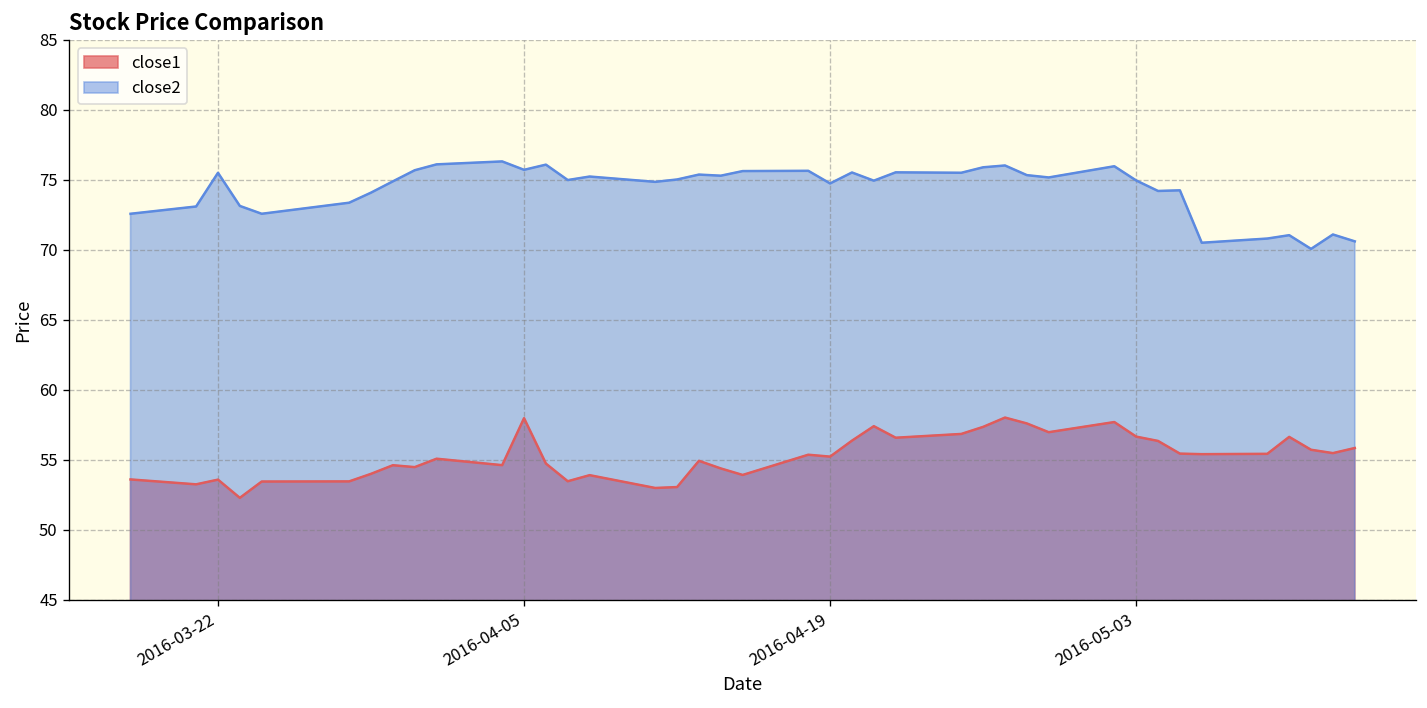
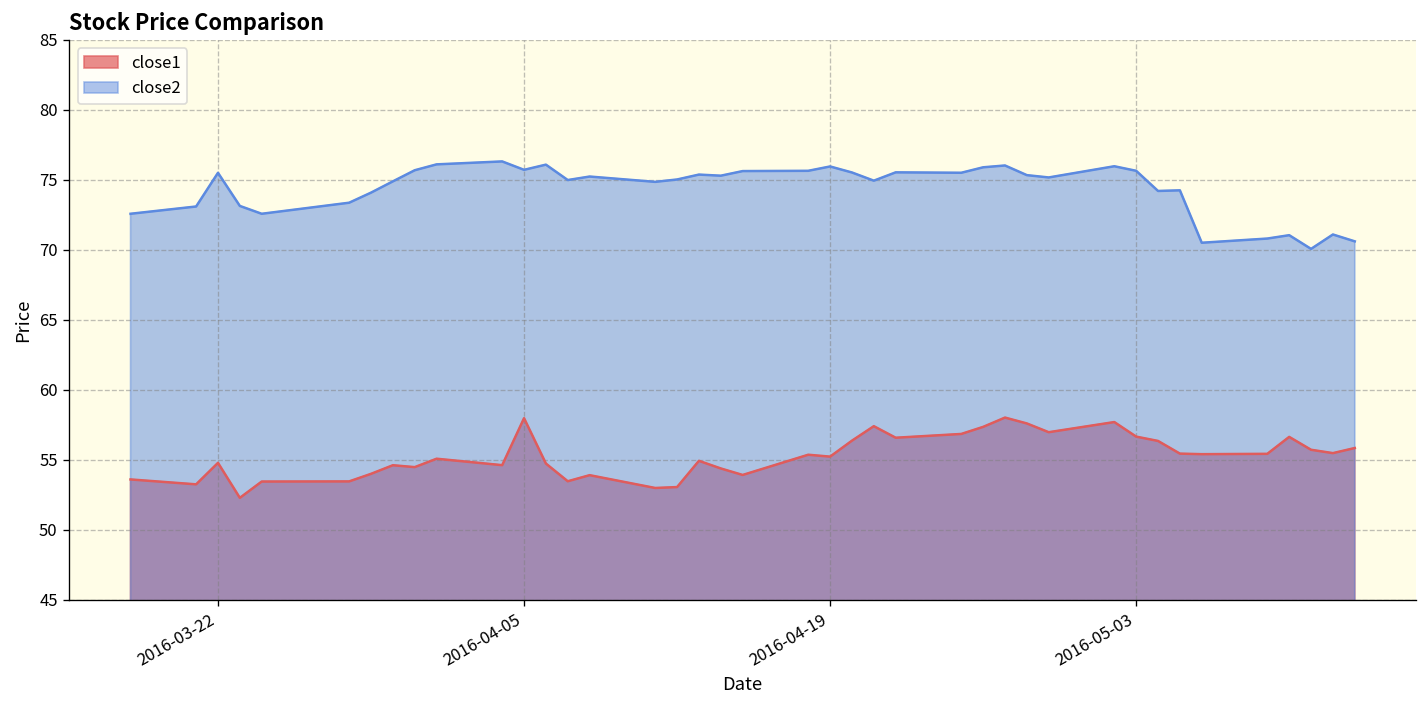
close1, 2016-03-22: 53.6 -> 54.8
close2, 2016-04-19: 74.8 -> 76.0
close2, 2016-05-03: 75.0 -> 75.7
